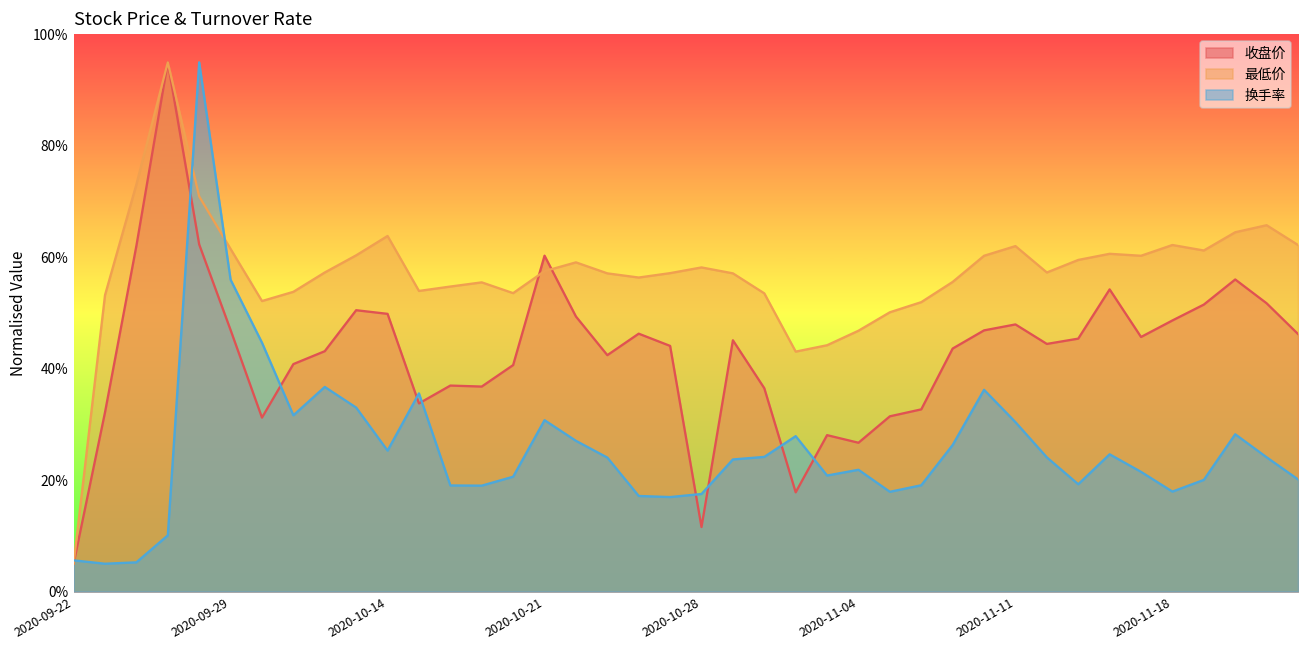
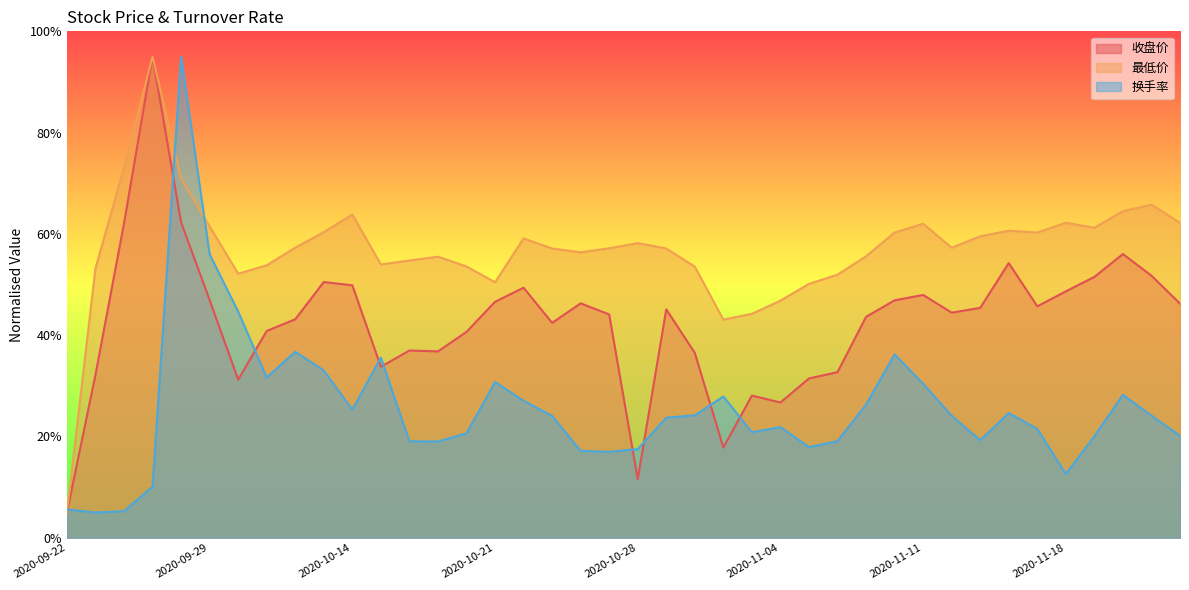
收盘价, 2020-10-21: 60% -> 47%
最低价, 2020-10-21: 58% -> 50%
换手率, 2020-11-18: 18% -> 13%
